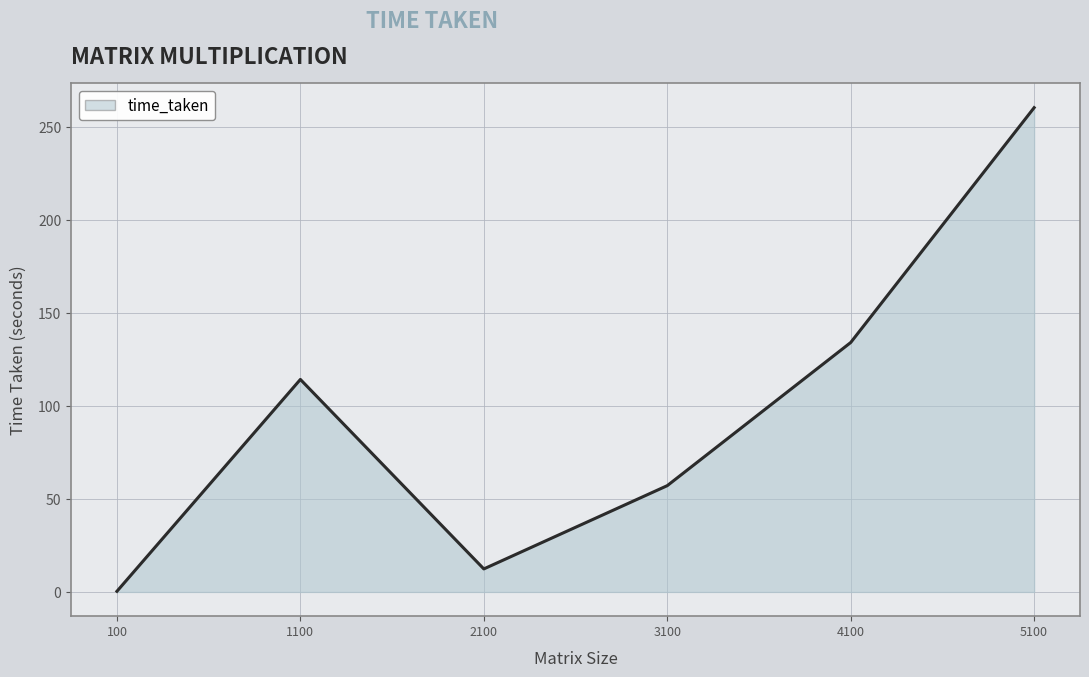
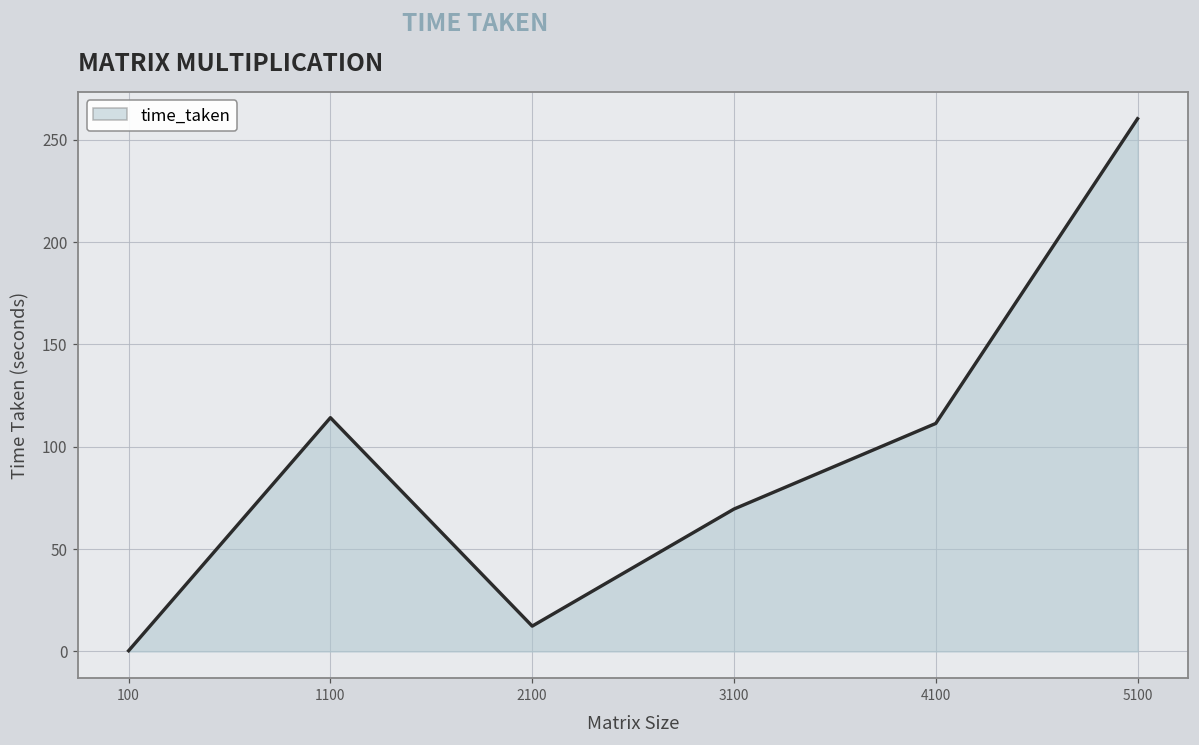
3100: 57 -> 70
4100: 134 -> 111
